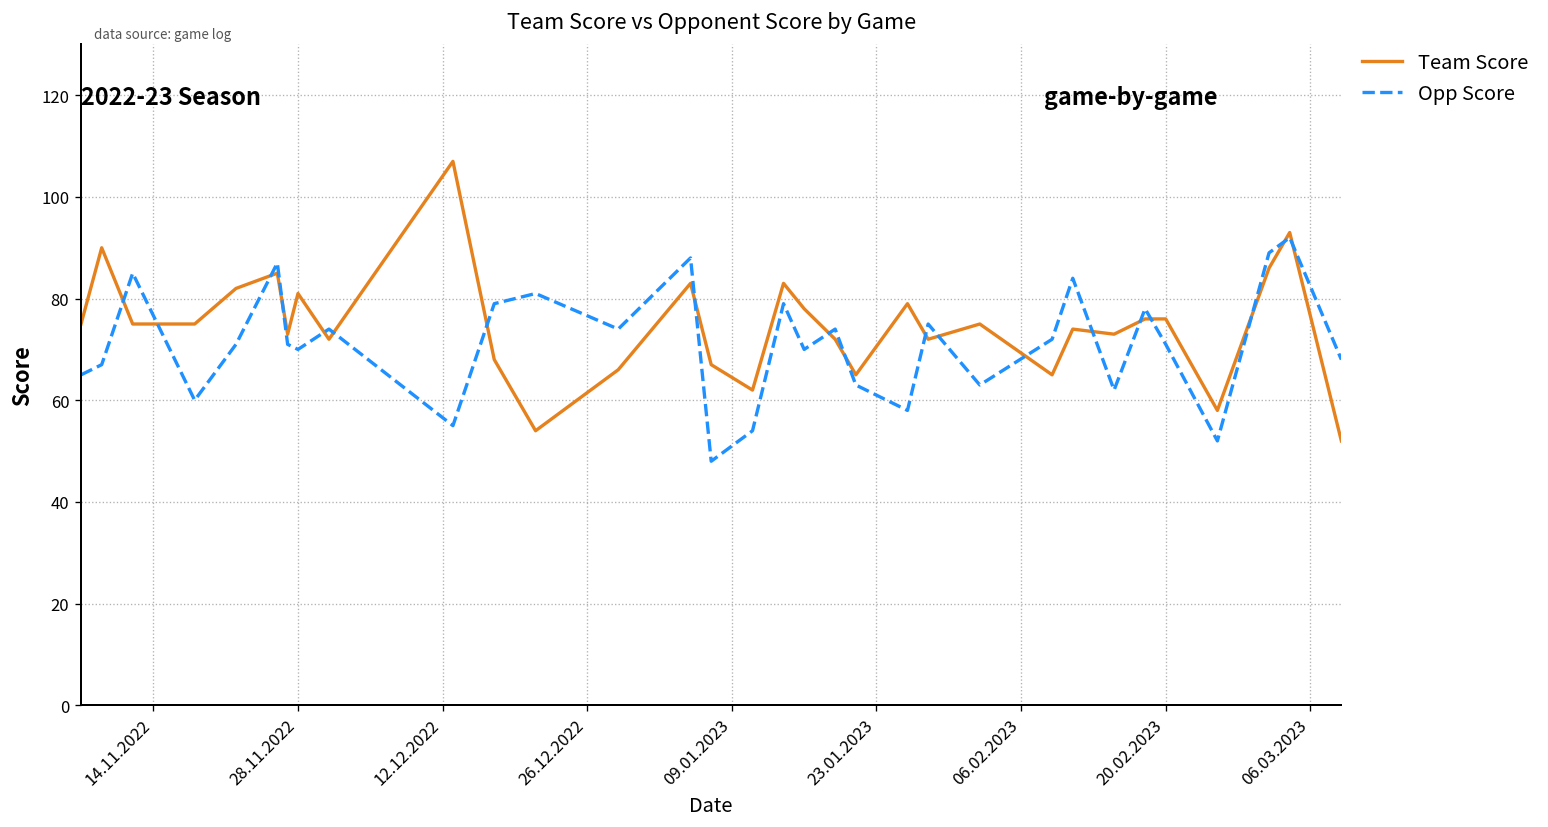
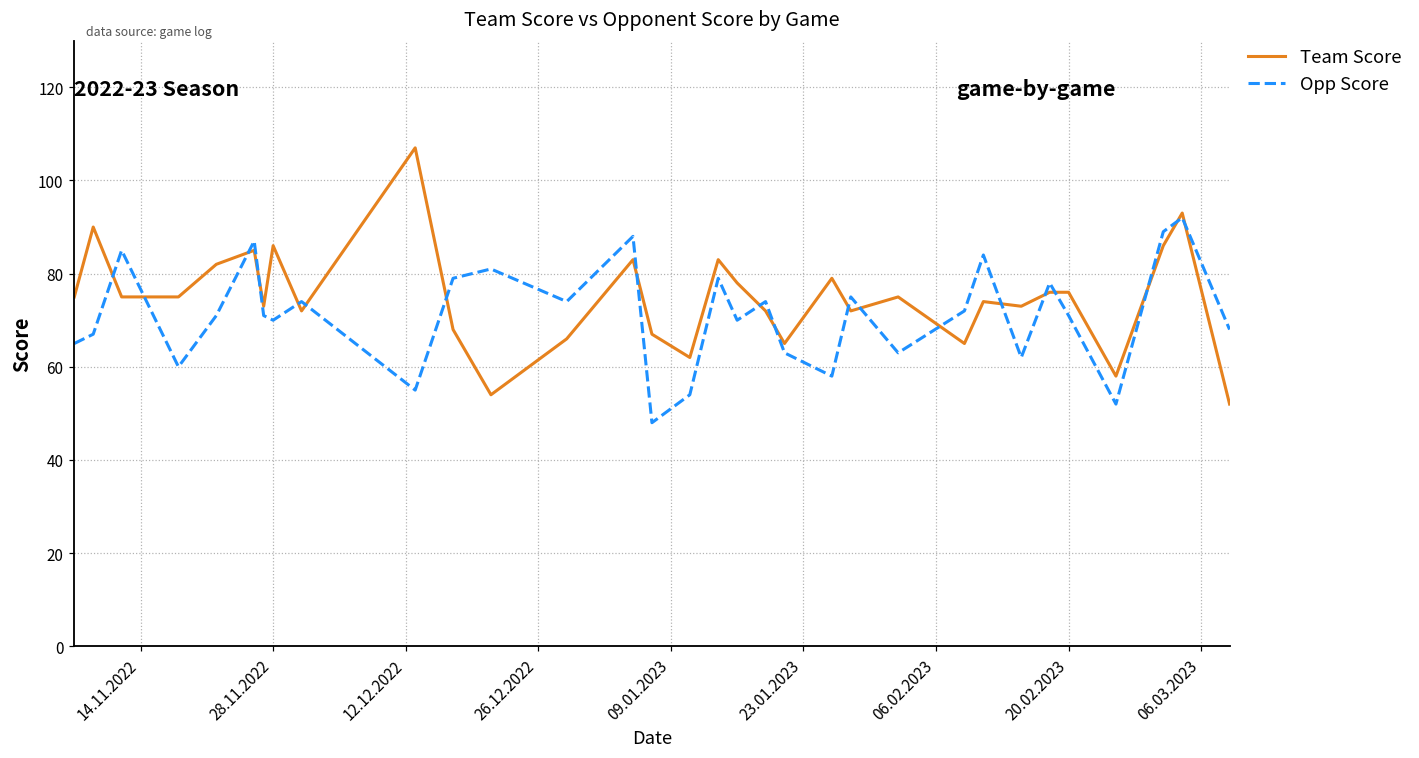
Team Score, 28.11.2022: 81 -> 86
